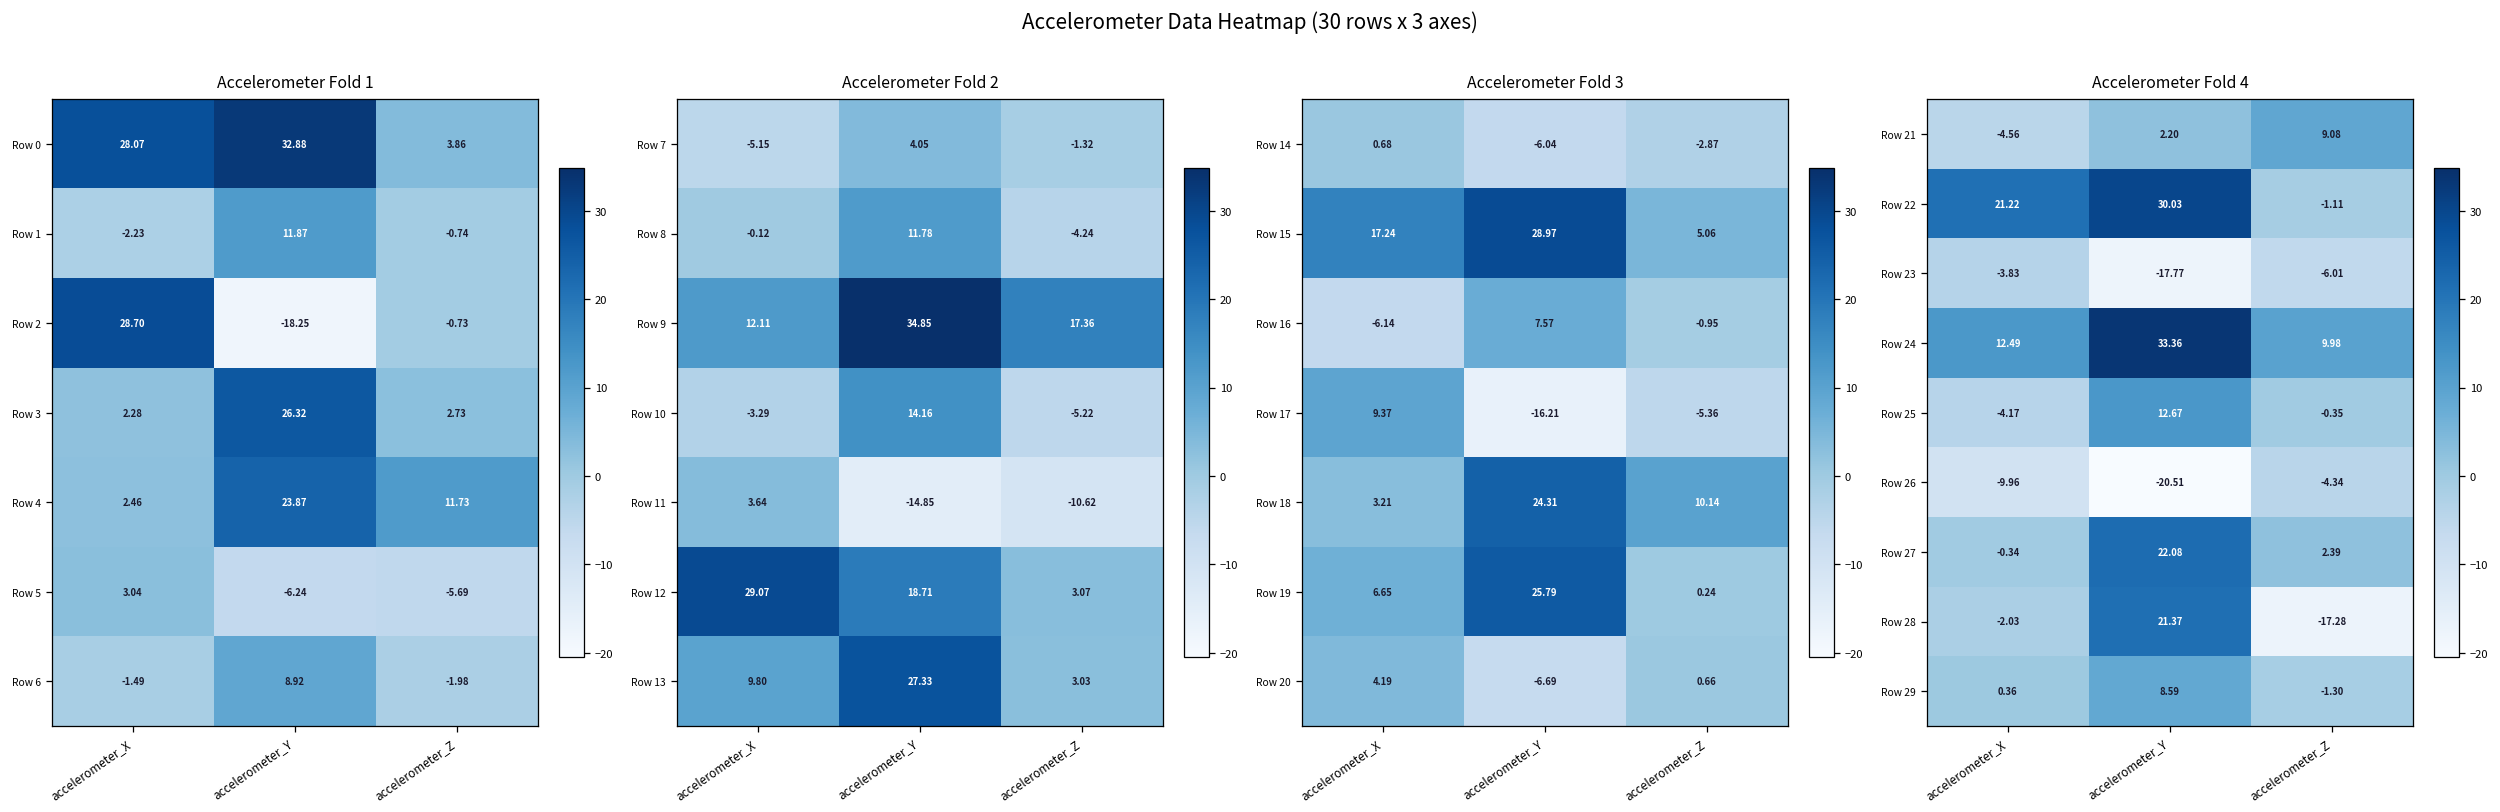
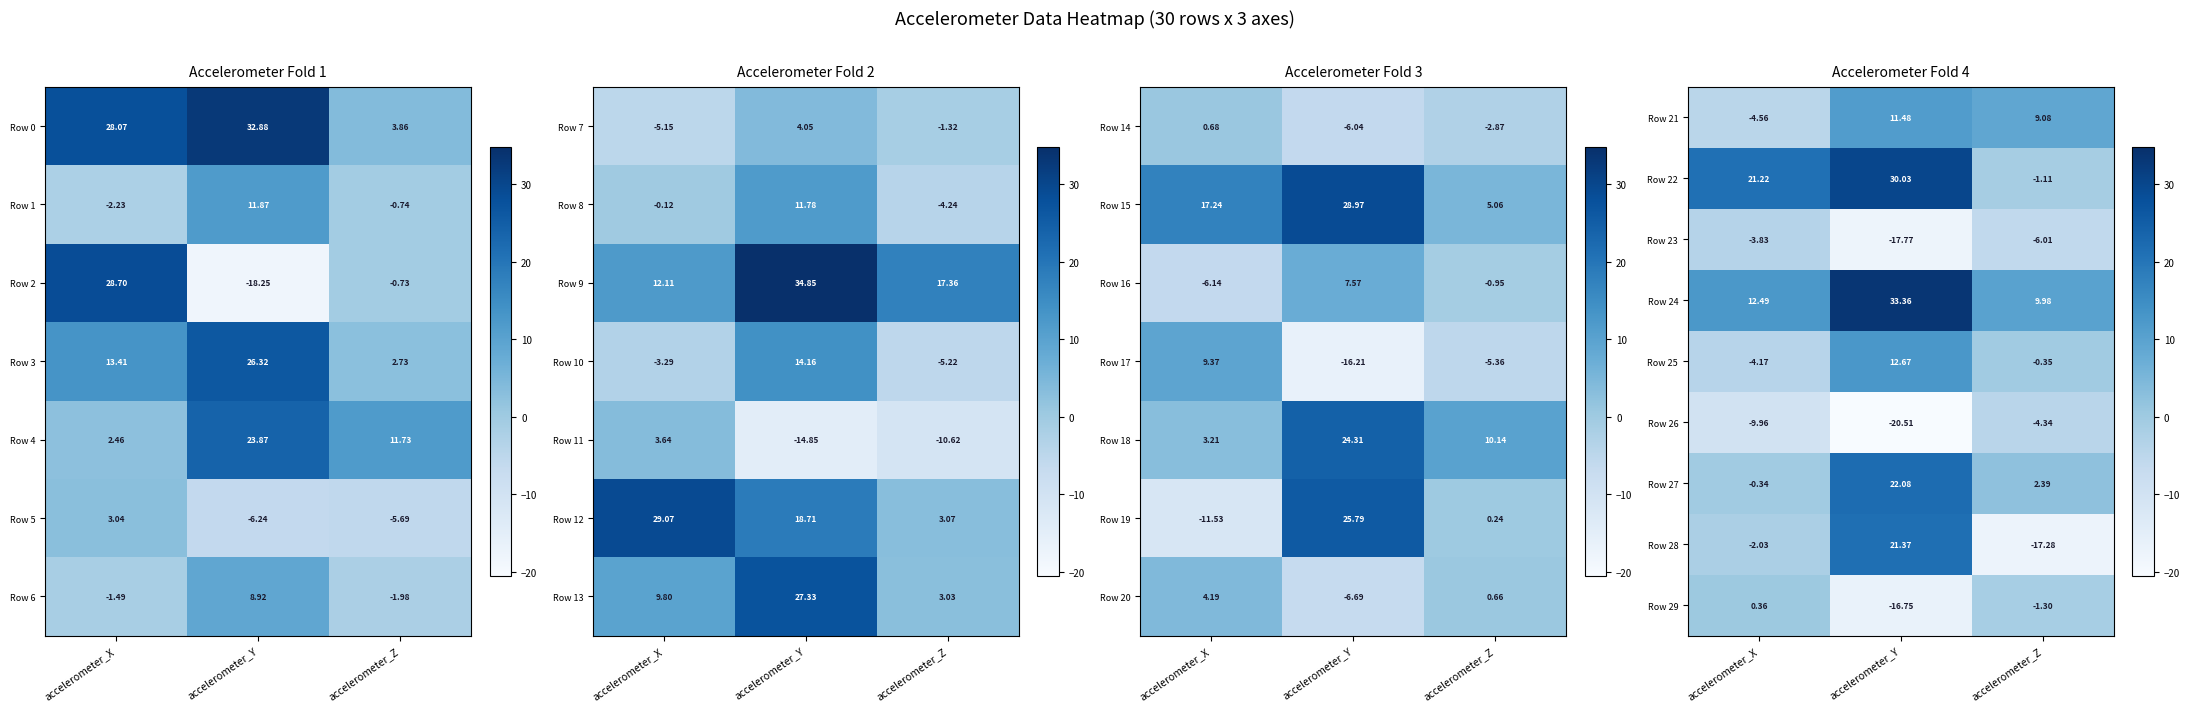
Accelerometer Fold 1, Row 3, accelerometer_X: 2.28 -> 13.41
Accelerometer Fold 3, Row 19, accelerometer_X: 6.65 -> -11.53
Accelerometer Fold 4, Row 21, accelerometer_Y: 2.20 -> 11.48
Accelerometer Fold 4, Row 29, accelerometer_Y: 8.59 -> -16.75
